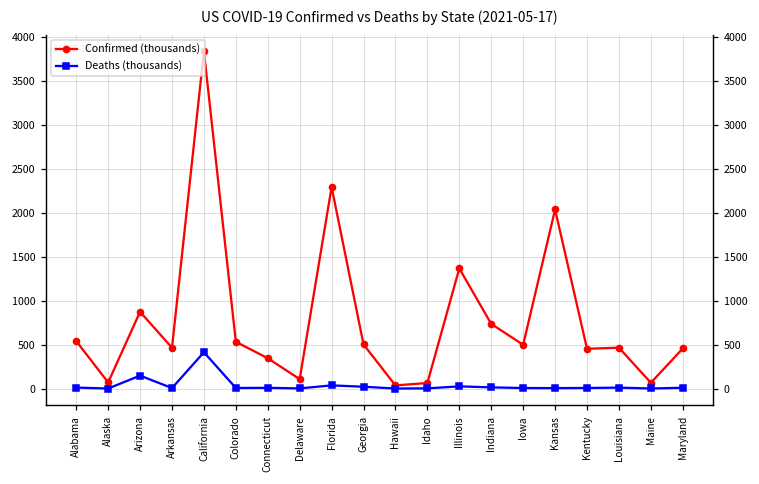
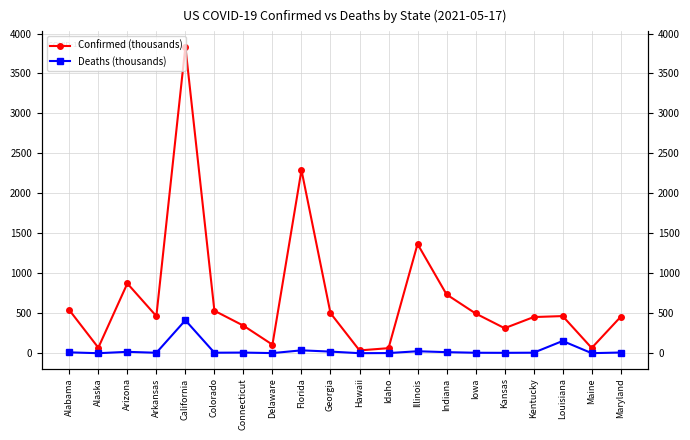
Deaths (thousands), Arizona: 100 -> 0
Confirmed (thousands), Kansas: 2000 -> 300
Deaths (thousands), Louisiana: 0 -> 200
